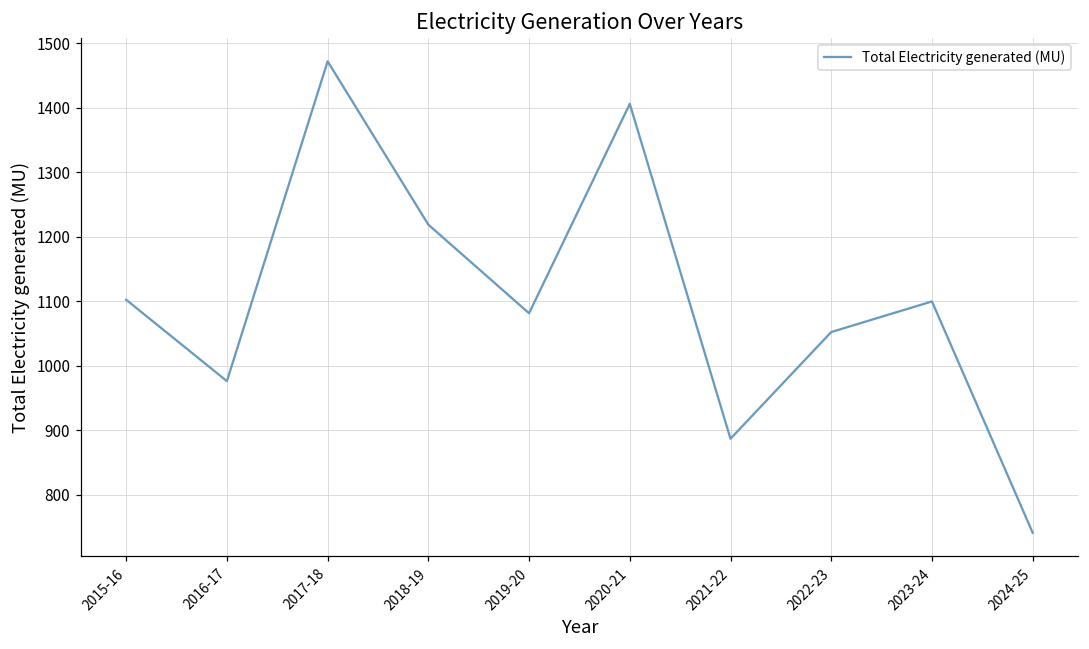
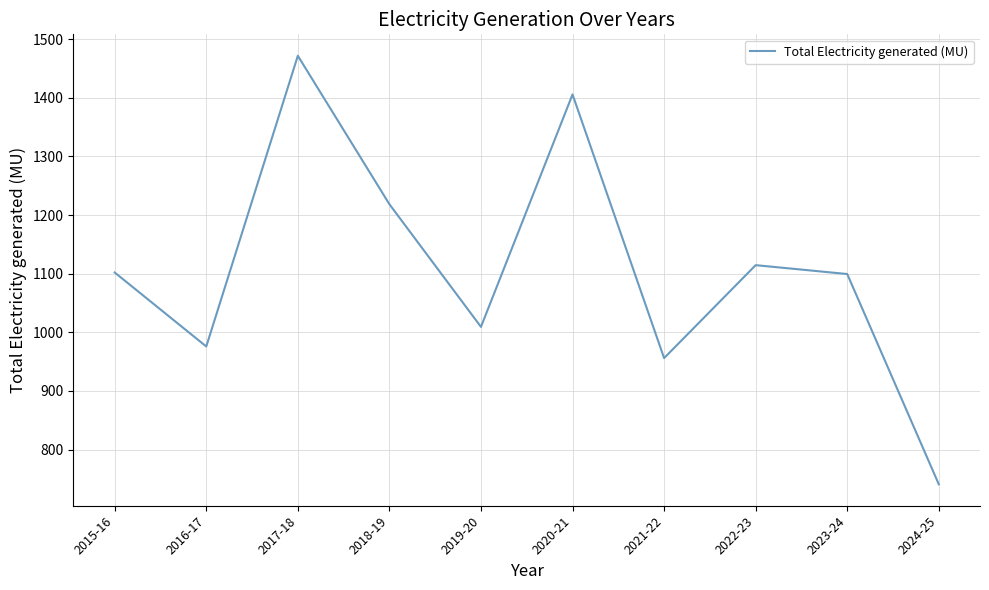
2019-20: 1080 -> 1010
2021-22: 890 -> 960
2022-23: 1050 -> 1110
